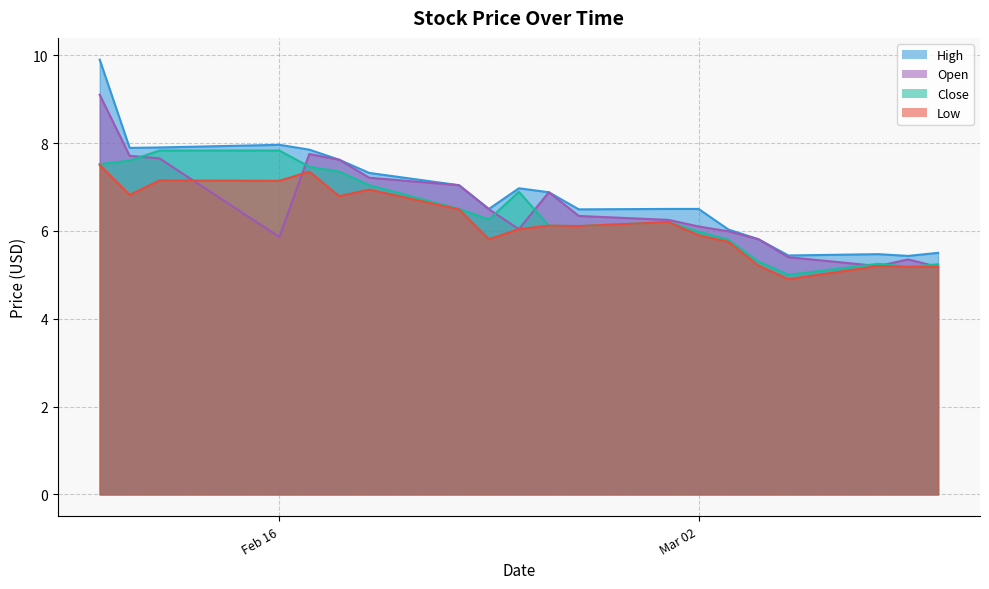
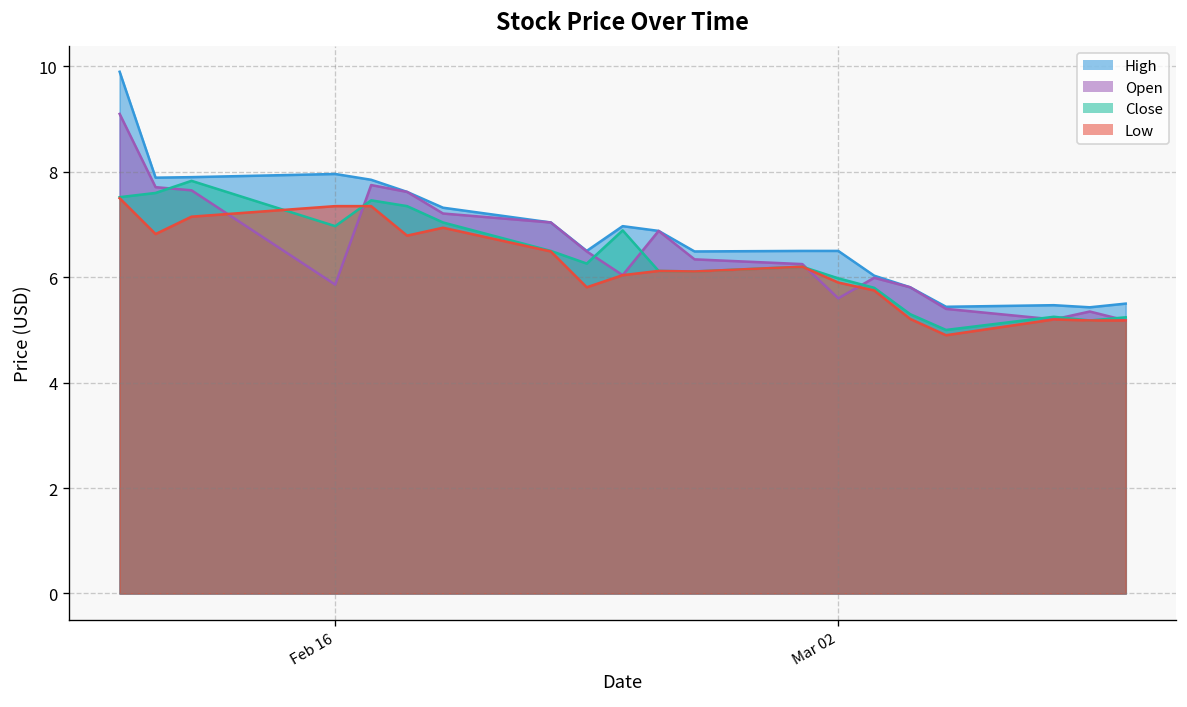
Close, Feb 16: 7.8 -> 7.0
Low, Feb 16: 7.1 -> 7.4
Open, Mar 02: 6.1 -> 5.6
